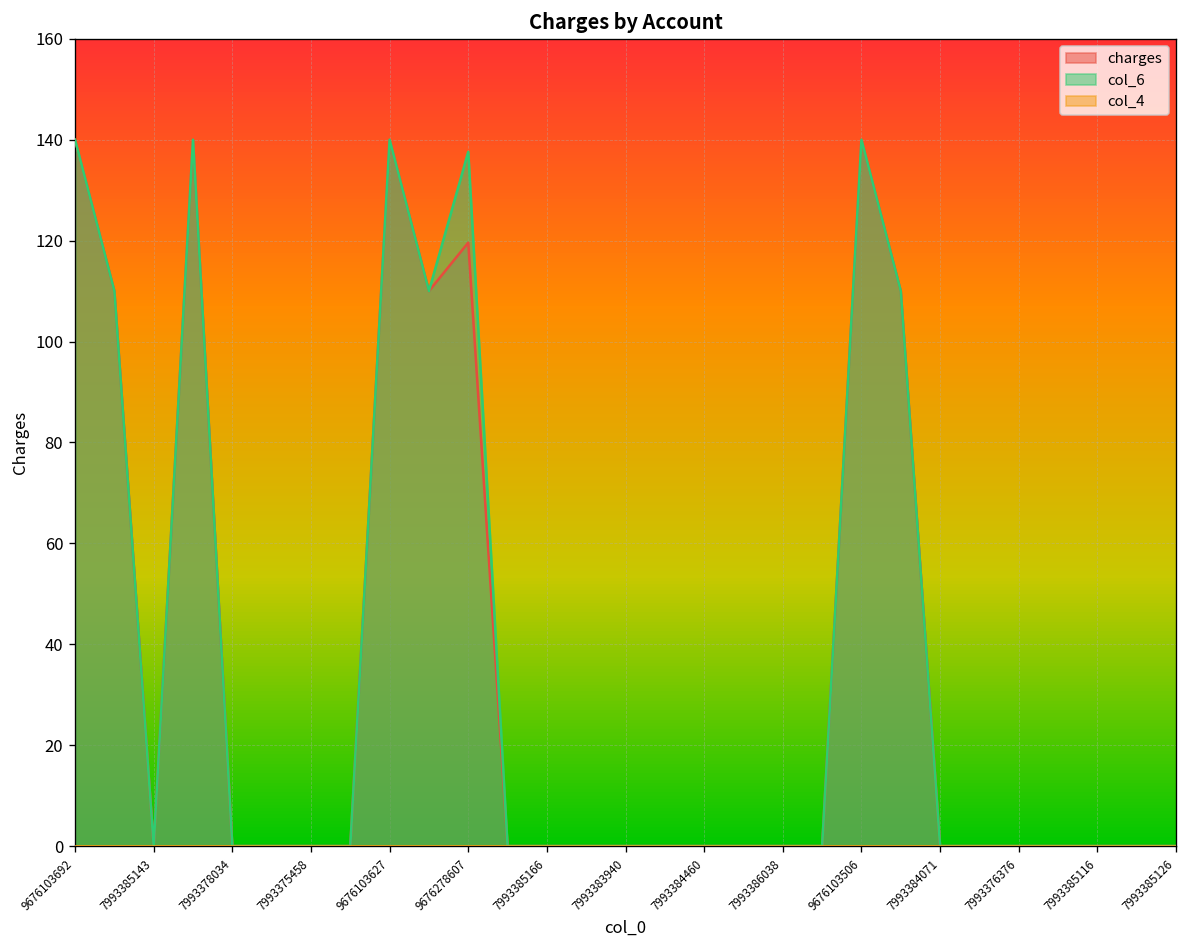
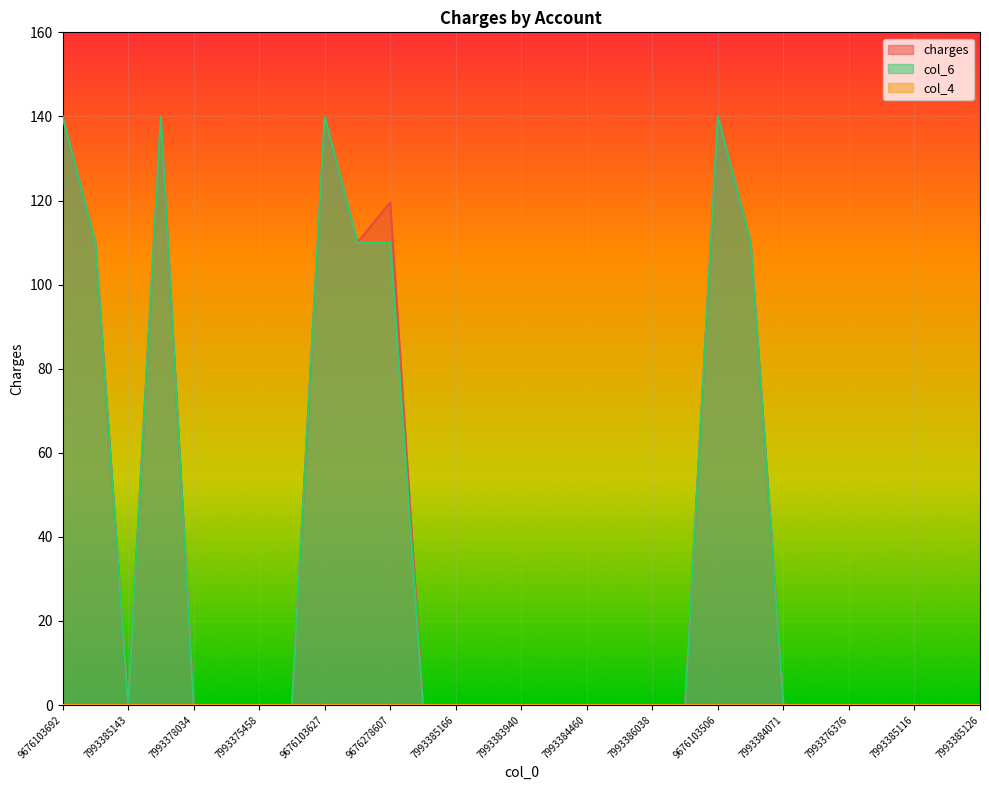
col_6, 9676278607: 138 -> 110
